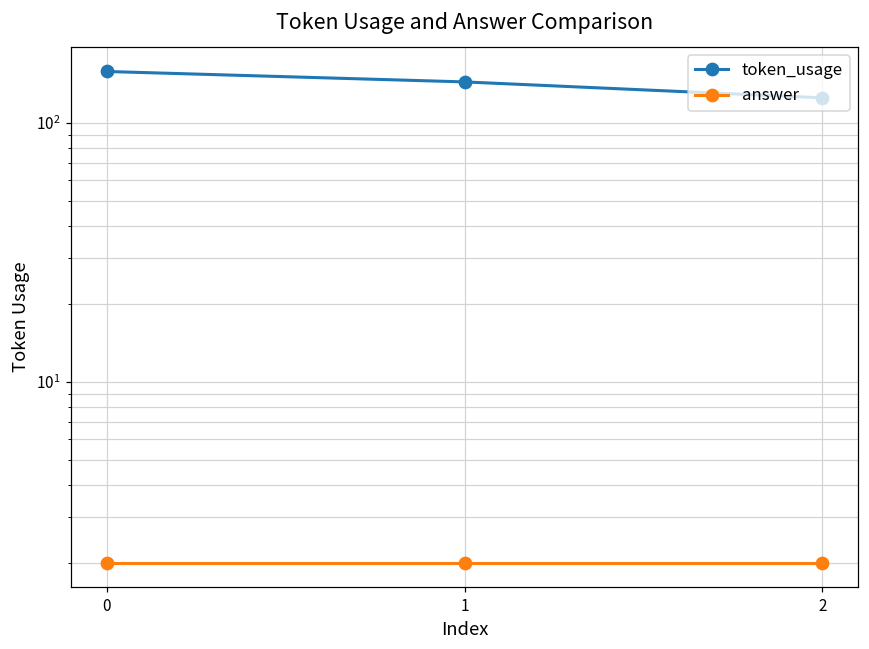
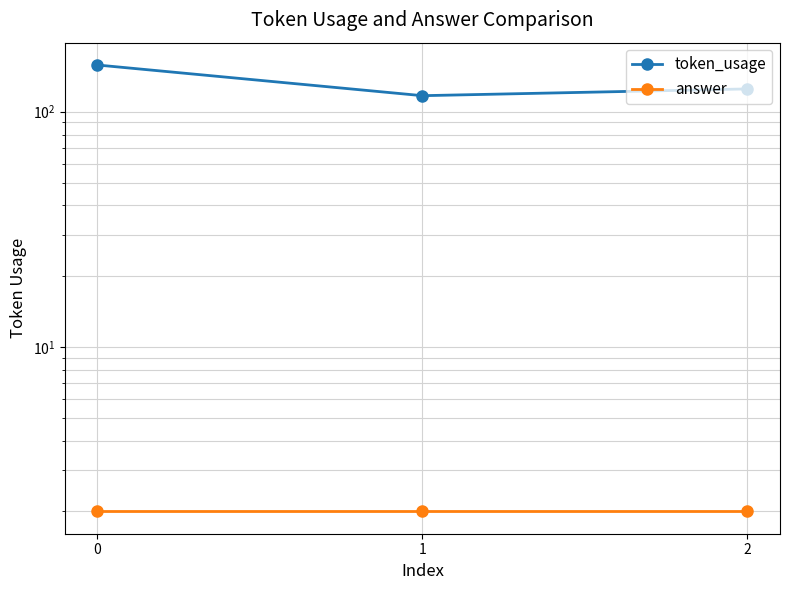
token_usage, 1: 140 -> 120
